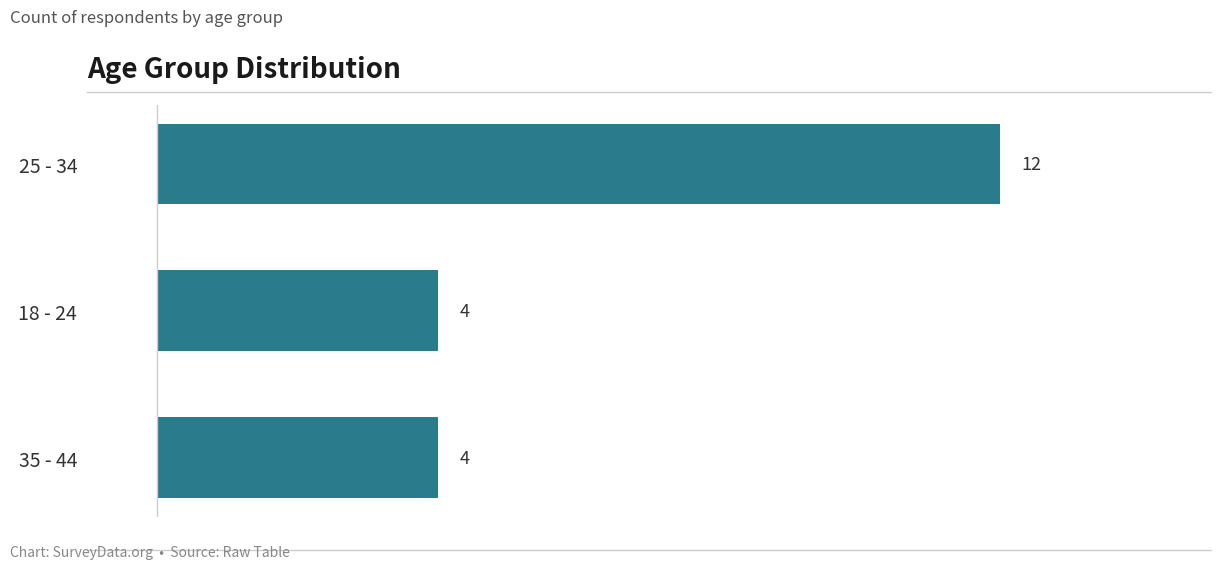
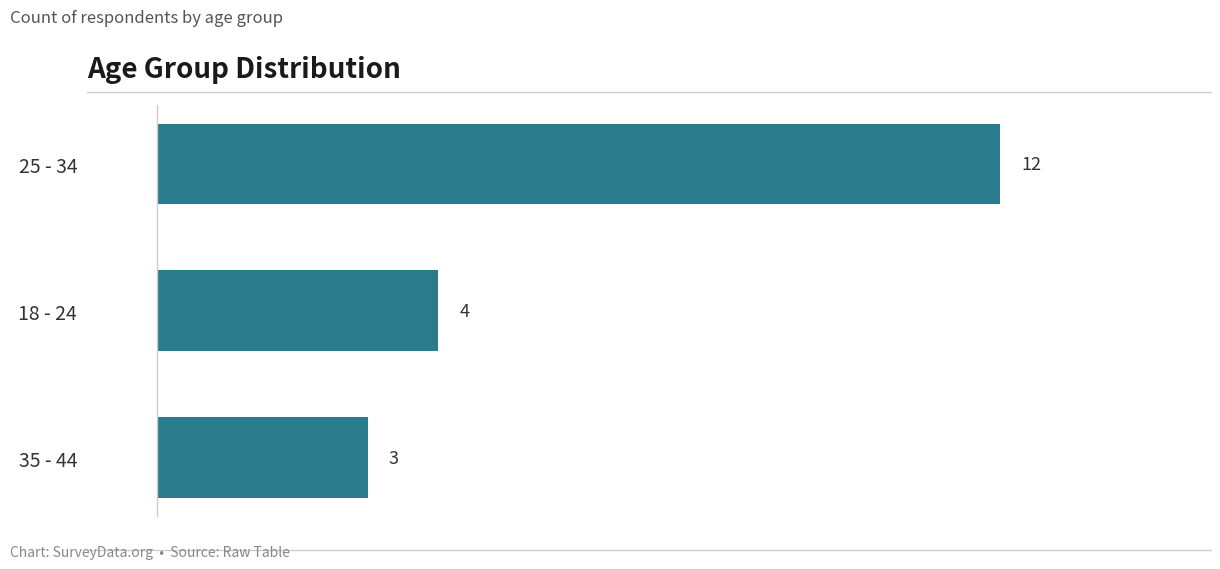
35 - 44: 4 -> 3
